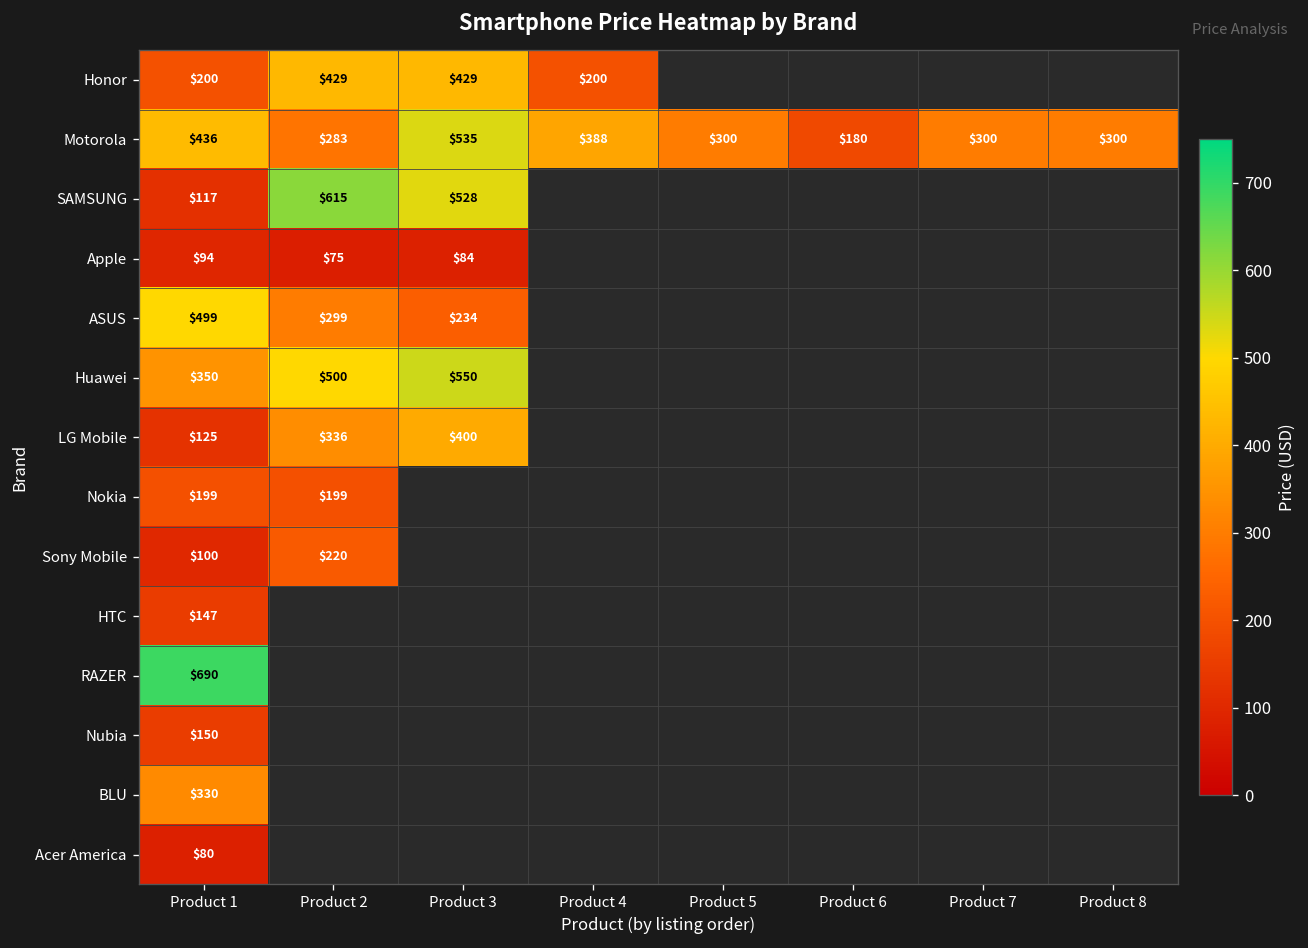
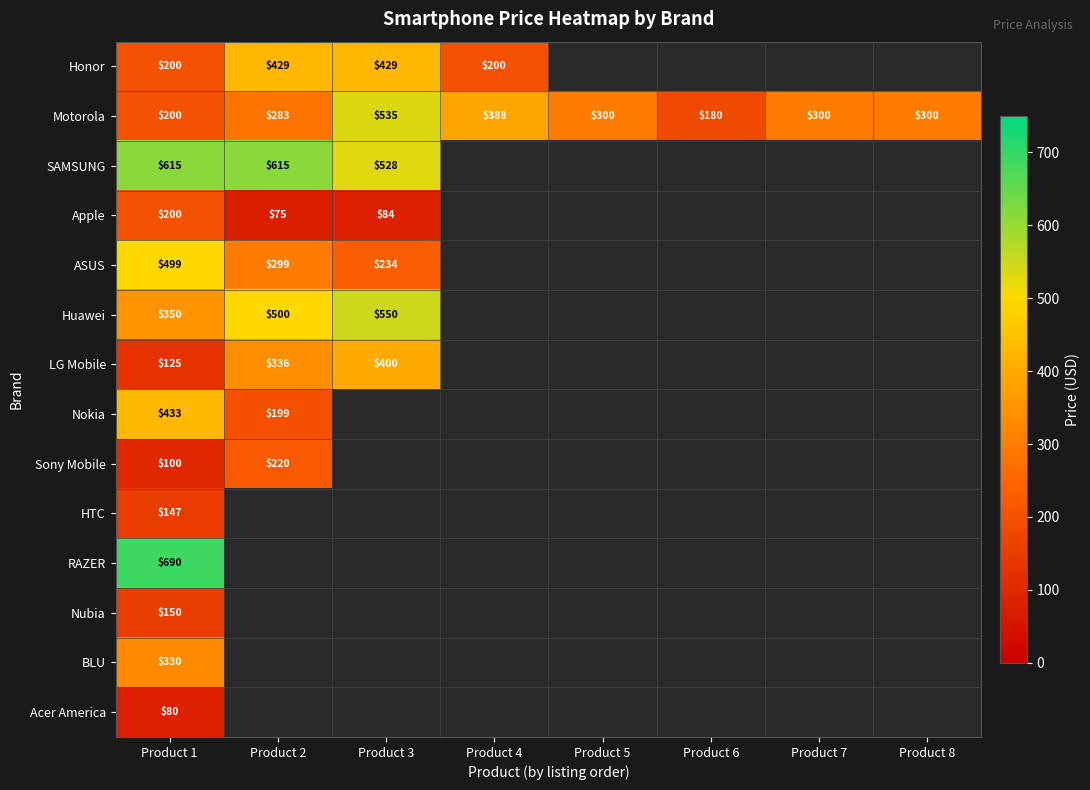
Motorola, Product 1: $436 -> $200
SAMSUNG, Product 1: $117 -> $615
Apple, Product 1: $94 -> $200
Nokia, Product 1: $199 -> $433
